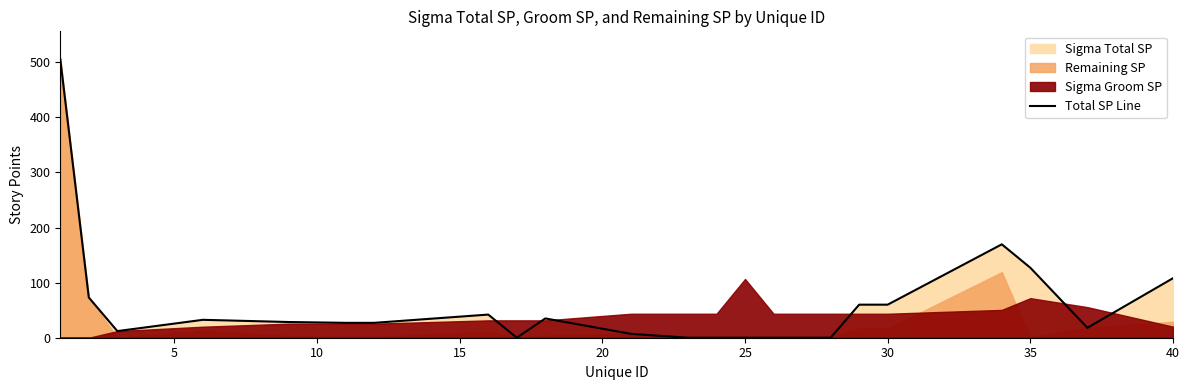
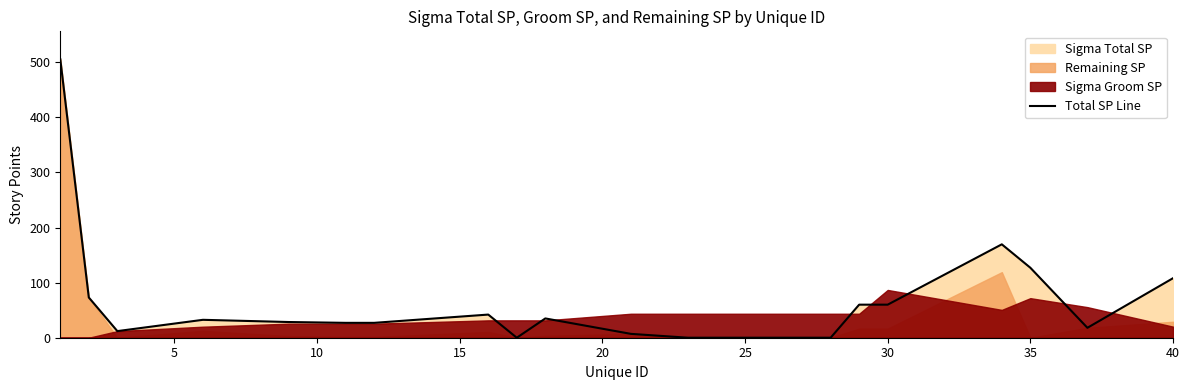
Sigma Groom SP, 25: 110 -> 40
Sigma Groom SP, 30: 40 -> 90
